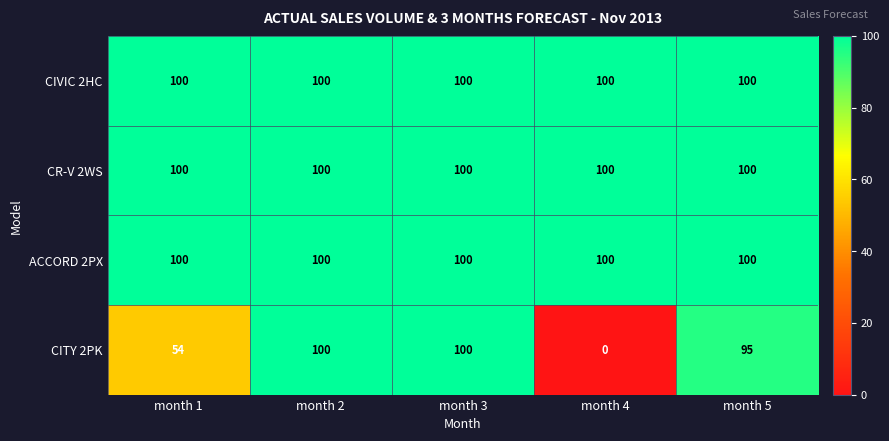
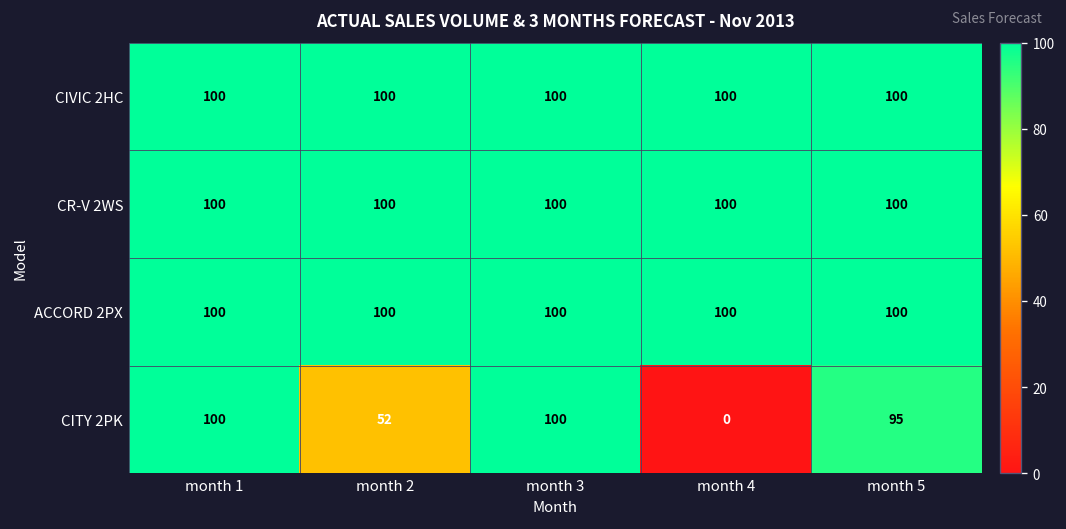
CITY 2PK, month 1: 54 -> 100
CITY 2PK, month 2: 100 -> 52
